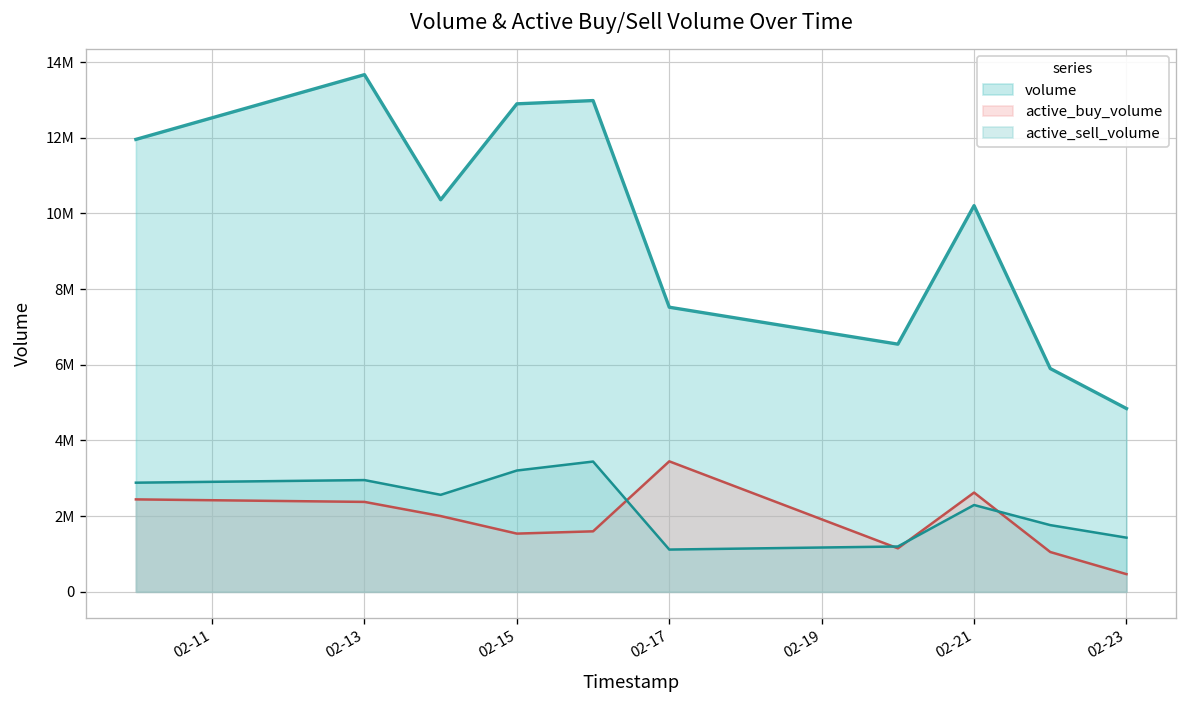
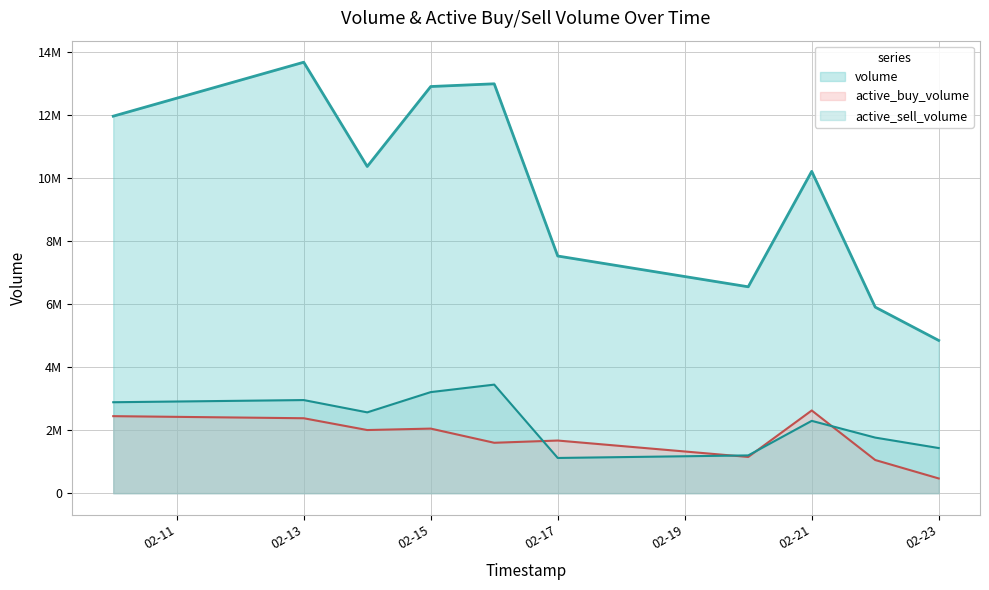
active_buy_volume, 02-15: 1500000 -> 2000000
active_buy_volume, 02-17: 3400000 -> 1700000
